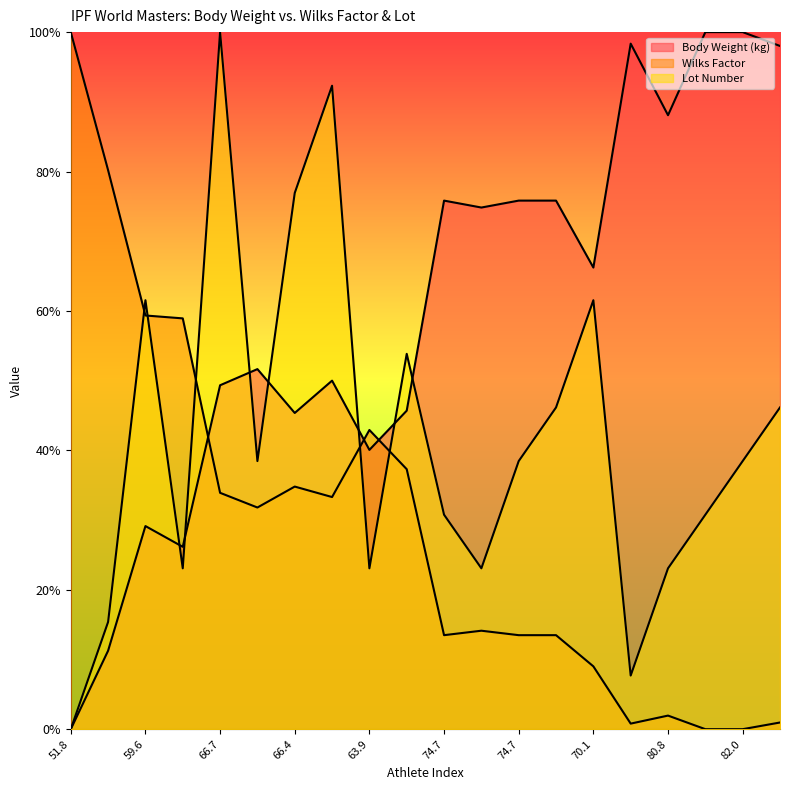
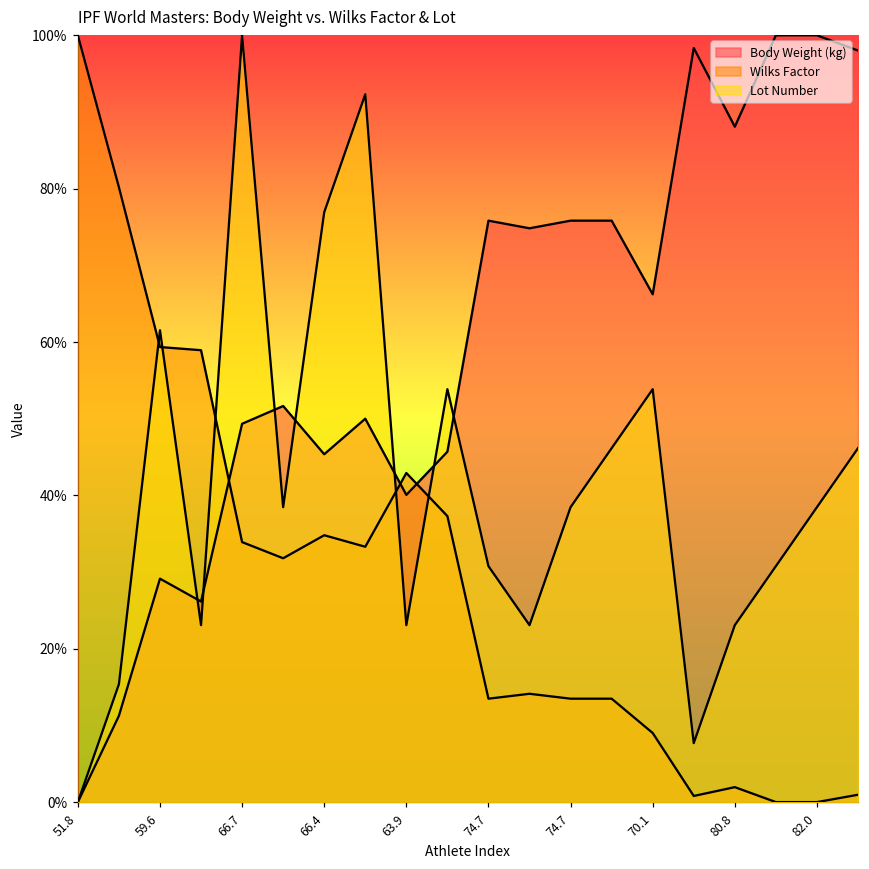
Lot Number, 70.1: 62% -> 54%
